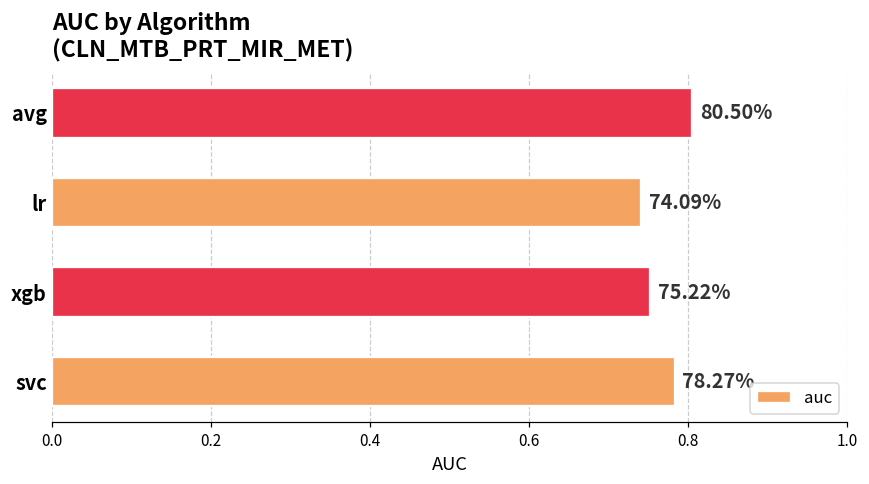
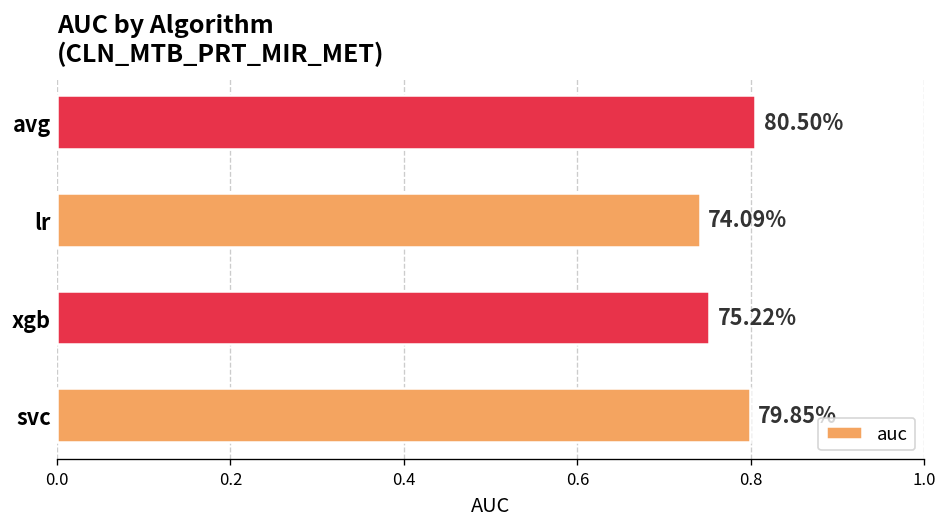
svc: 78.27% -> 79.85%
